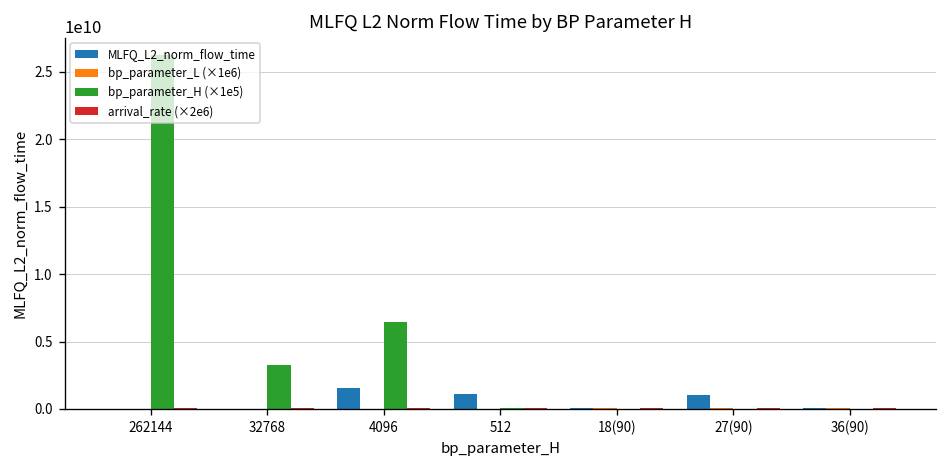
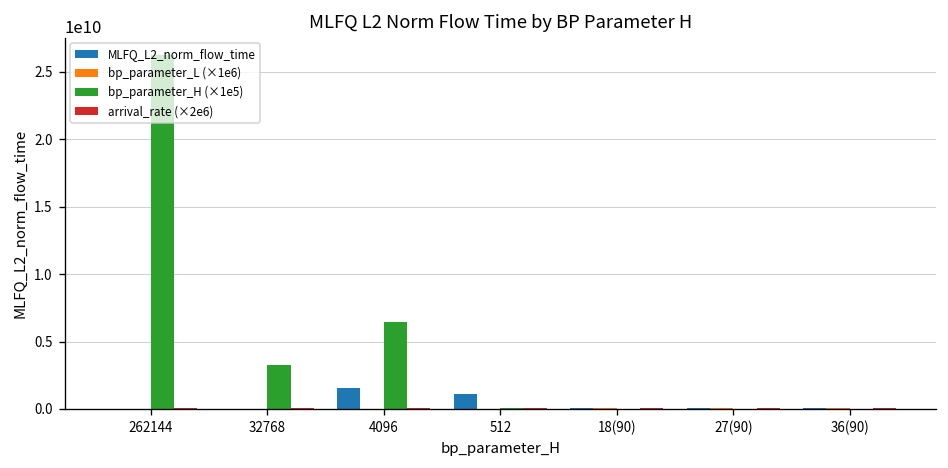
MLFQ_L2_norm_flow_time, 27(90): 1100000000 -> 100000000
